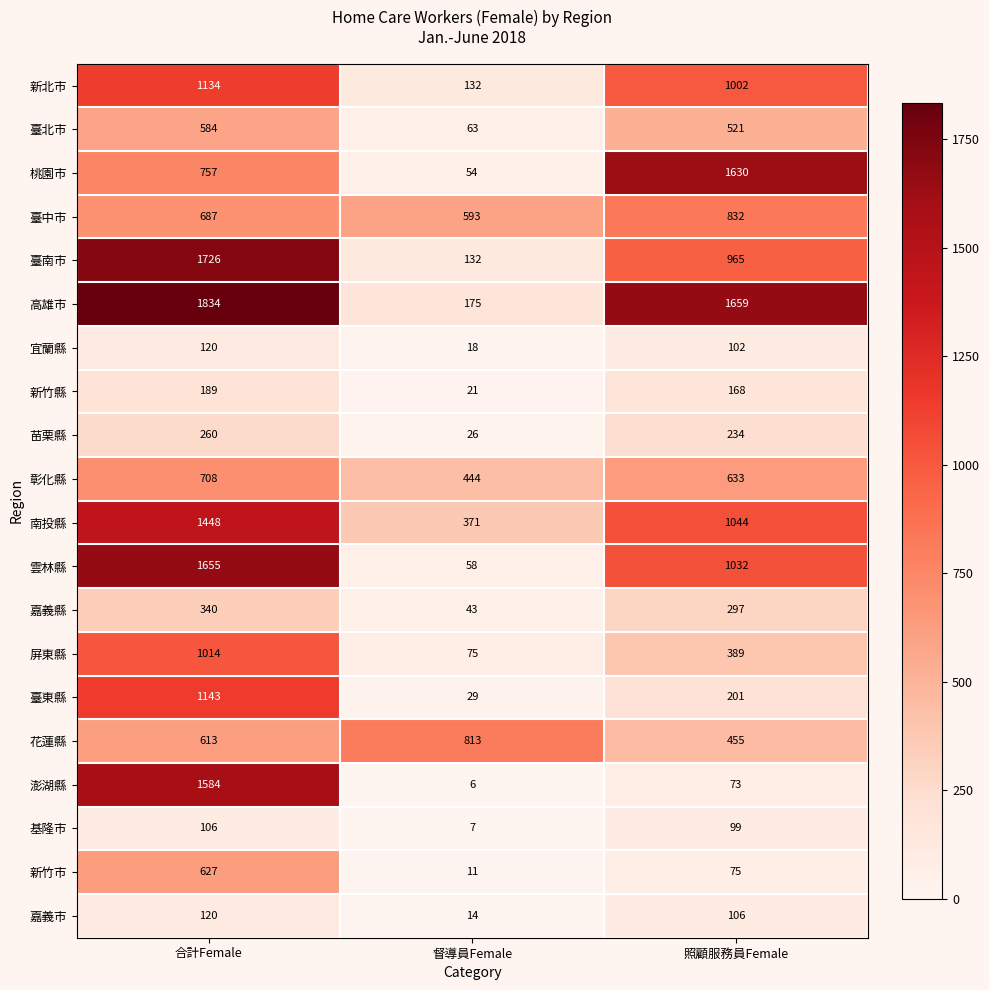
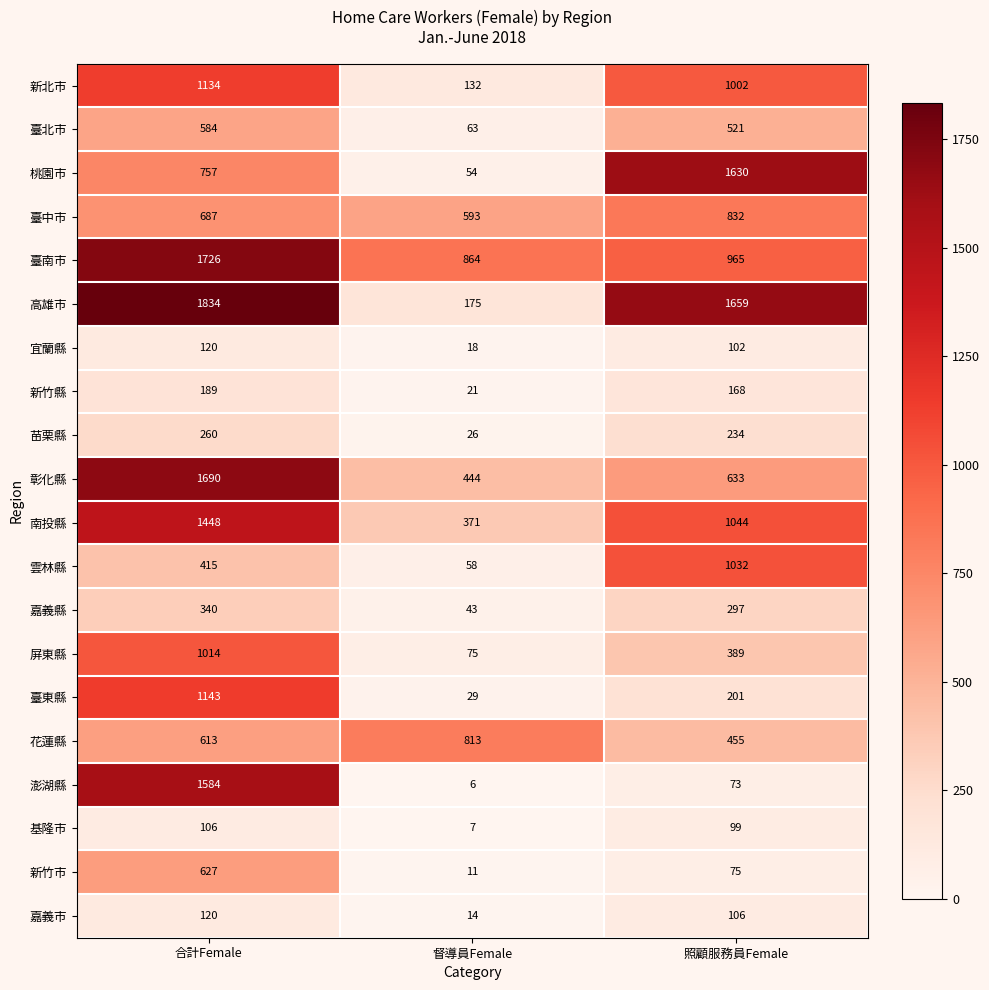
臺南市, 督導員Female: 132 -> 864
彰化縣, 合計Female: 708 -> 1690
雲林縣, 合計Female: 1655 -> 415
